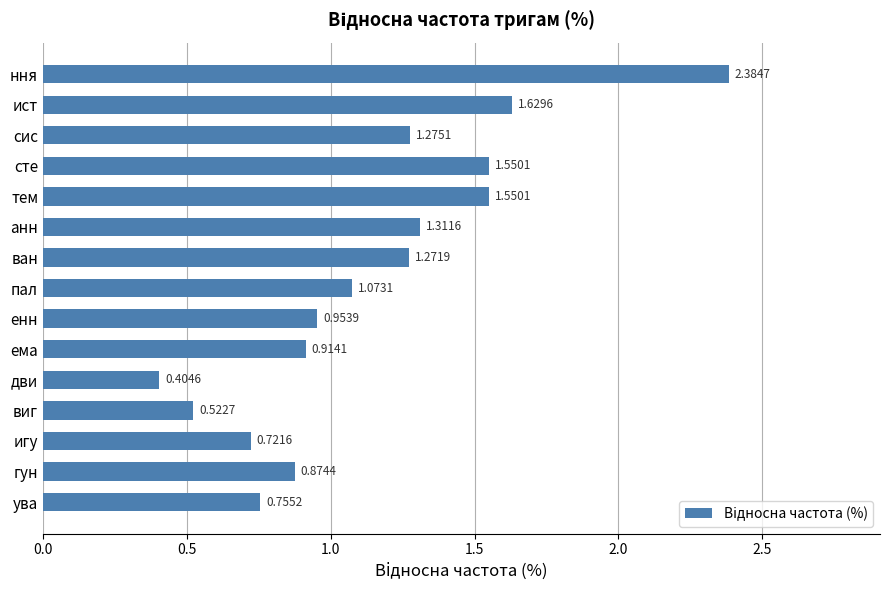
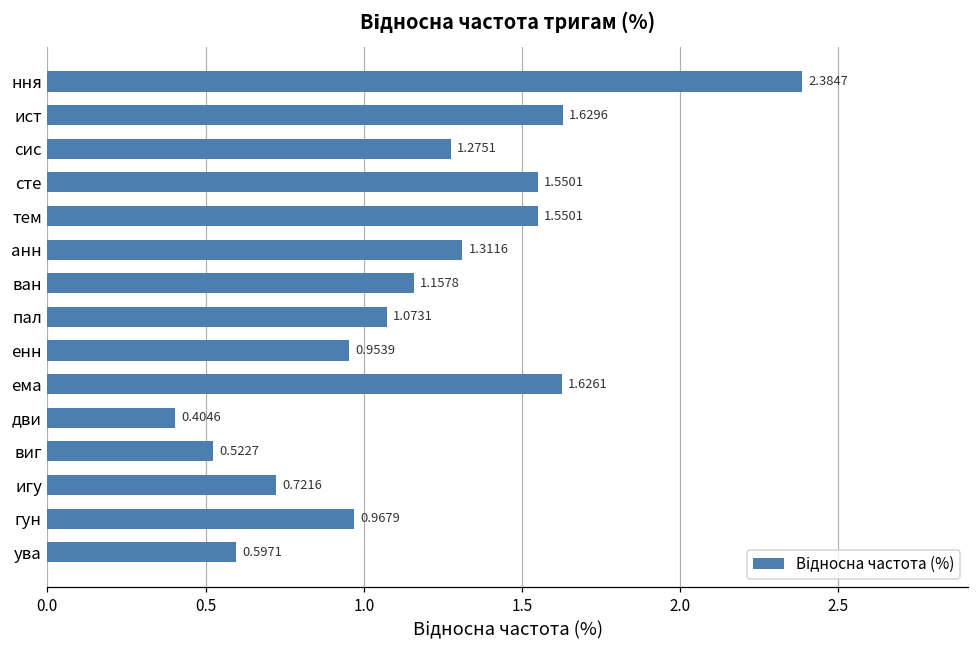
ван: 1.2719 -> 1.1578
ема: 0.9141 -> 1.6261
гун: 0.8744 -> 0.9679
ува: 0.7552 -> 0.5971
